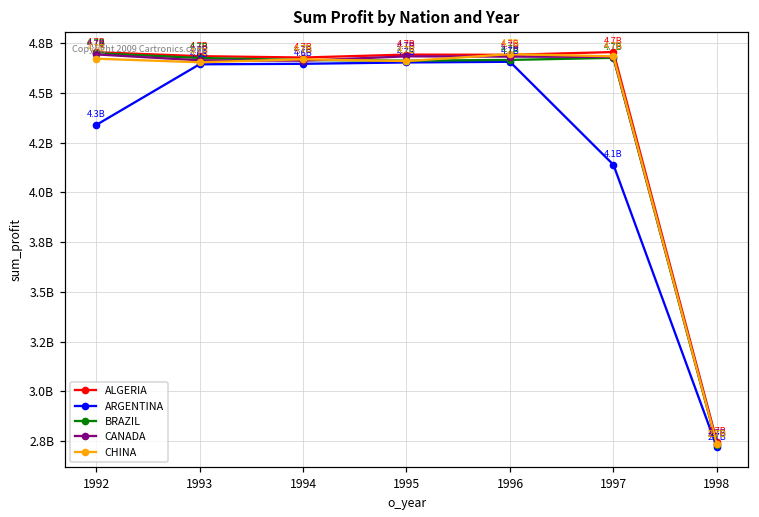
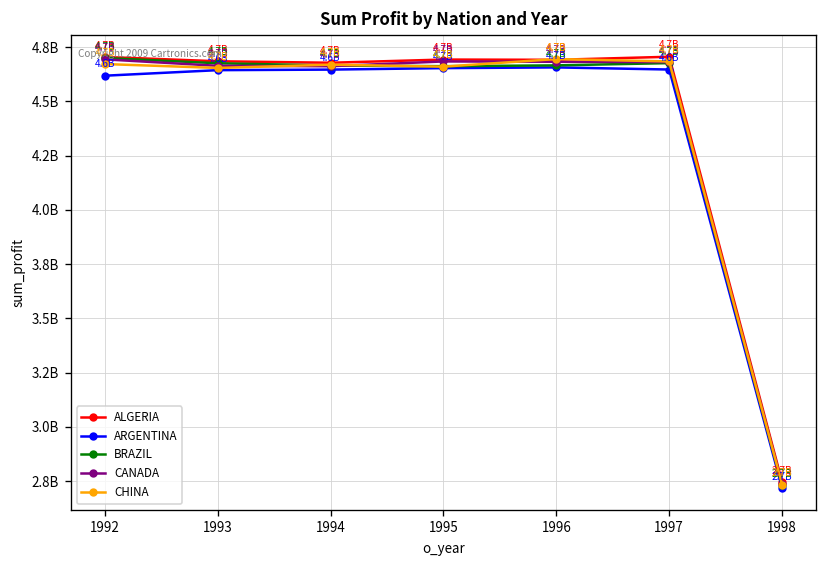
ARGENTINA, 1992: 4.3B -> 4.6B
ARGENTINA, 1997: 4.1B -> 4.6B
